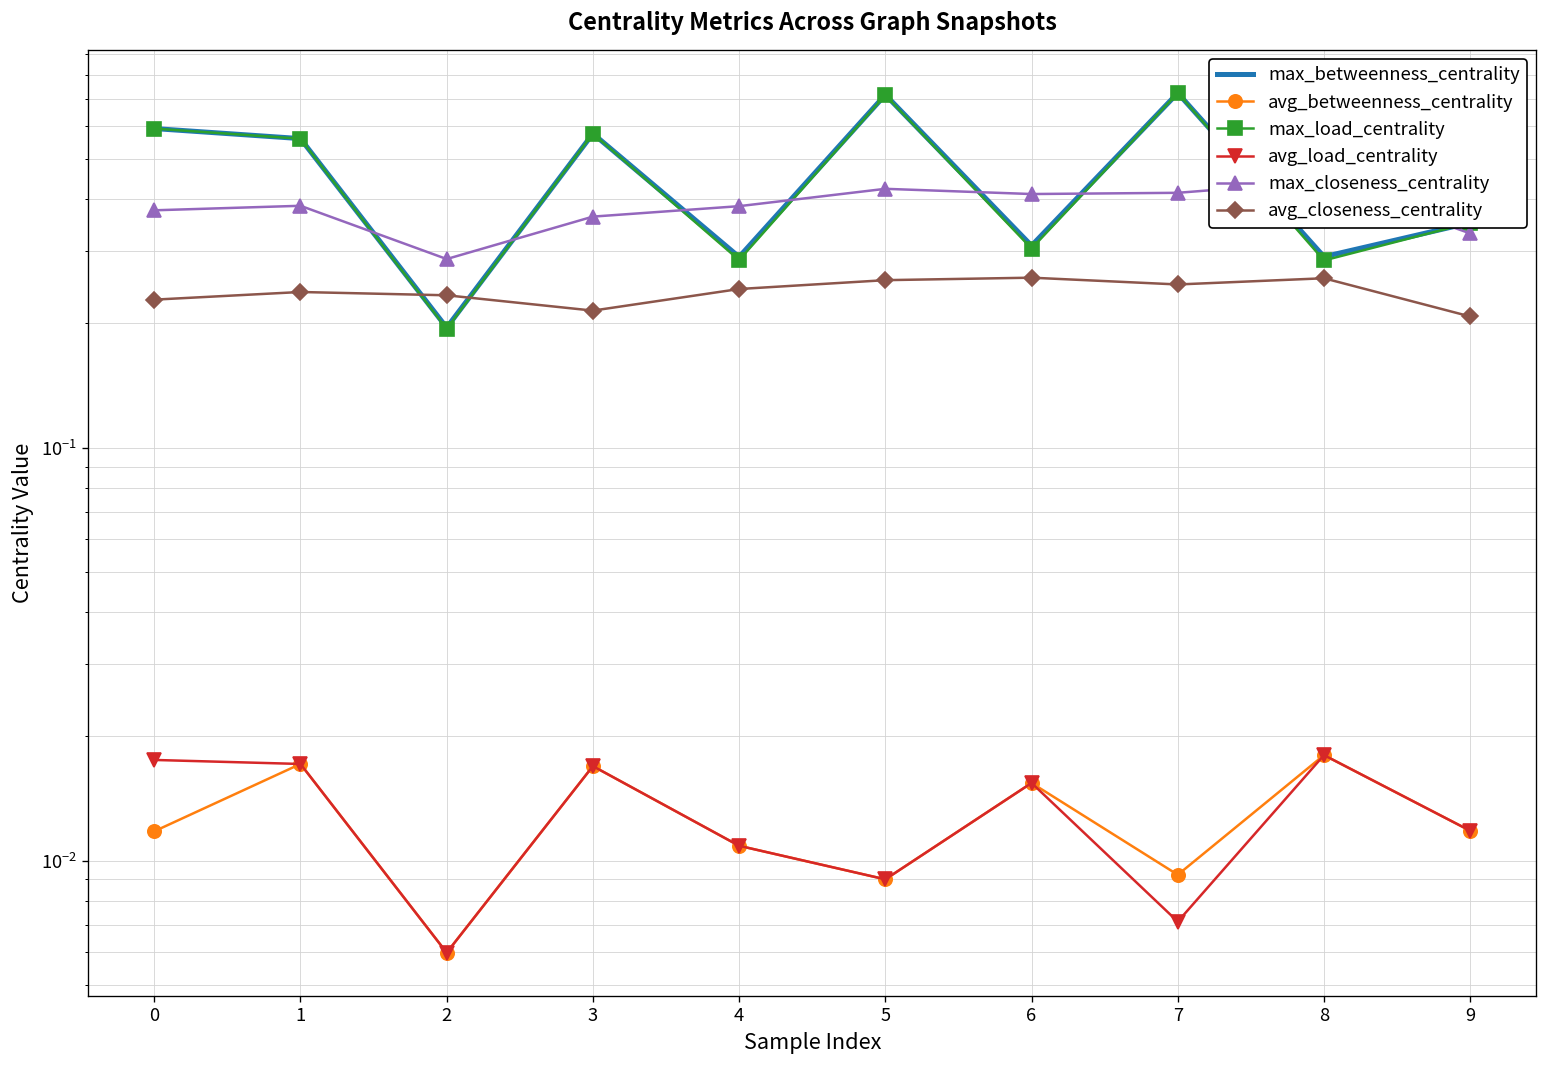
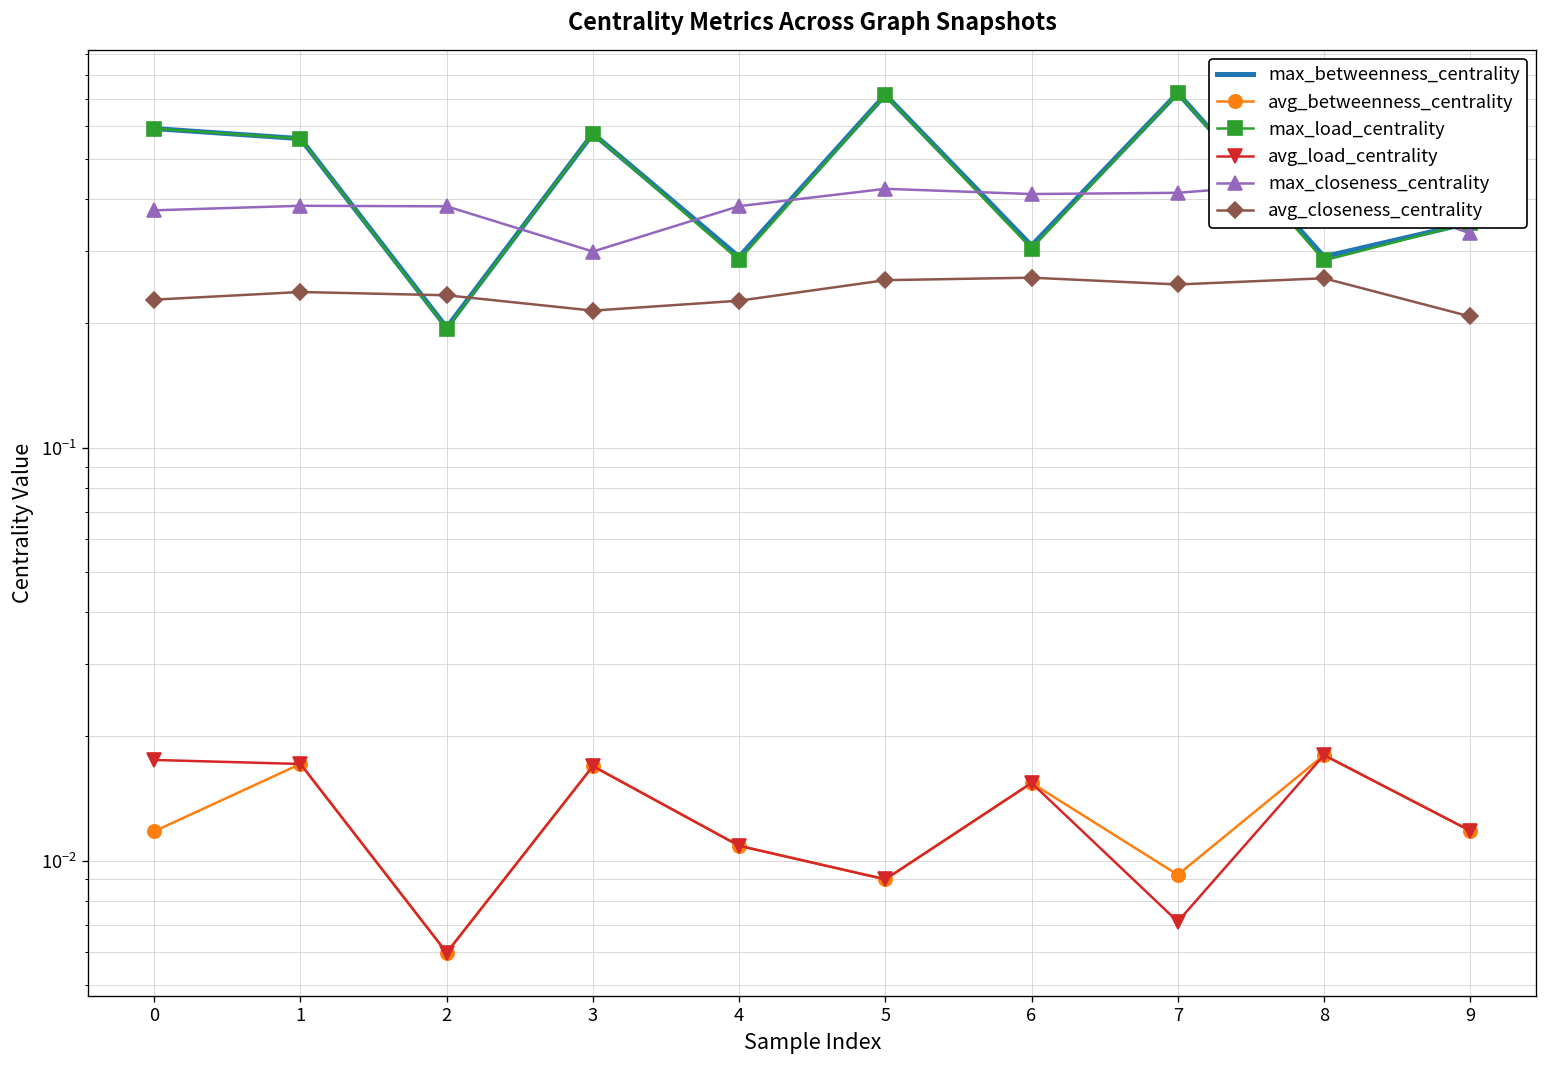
max_closeness_centrality, 2: 0.29 -> 0.38
max_closeness_centrality, 3: 0.36 -> 0.30
avg_closeness_centrality, 4: 0.24 -> 0.23
